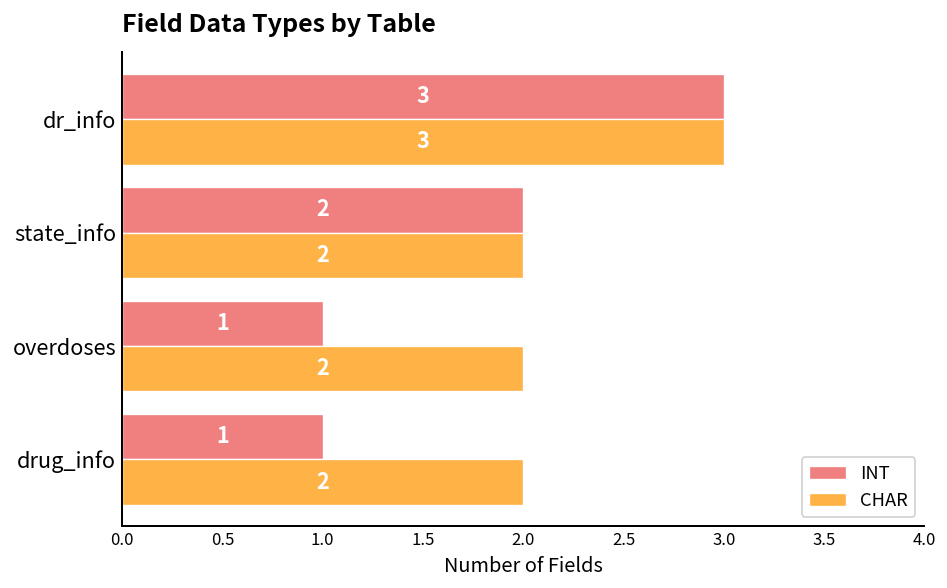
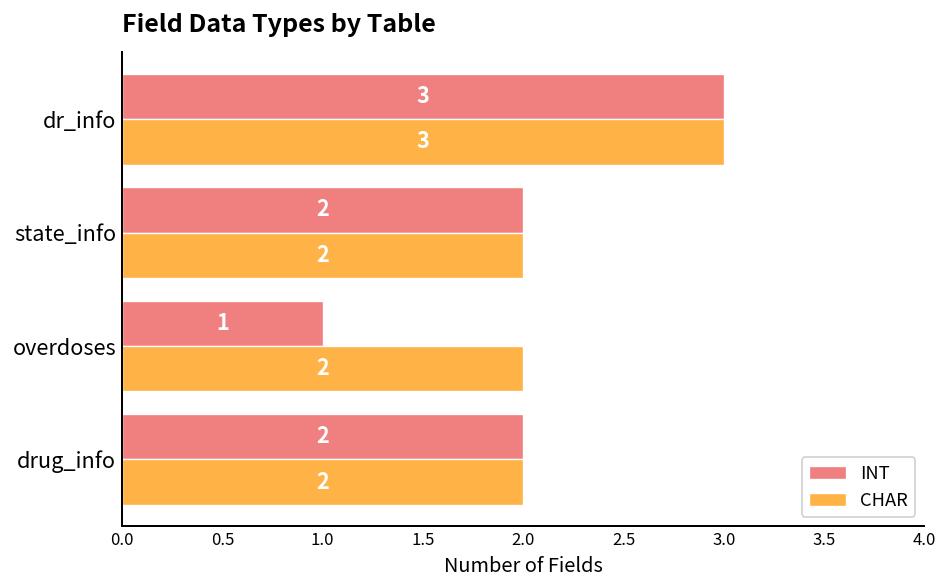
INT, drug_info: 1 -> 2
